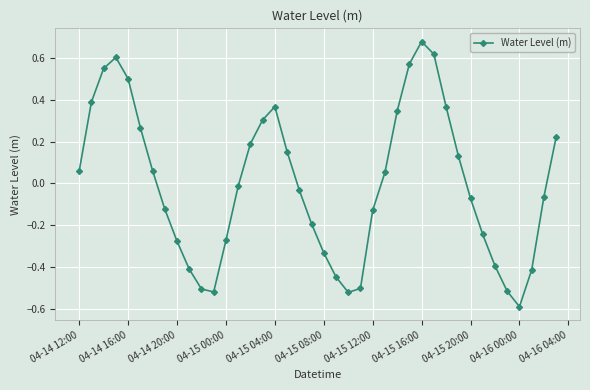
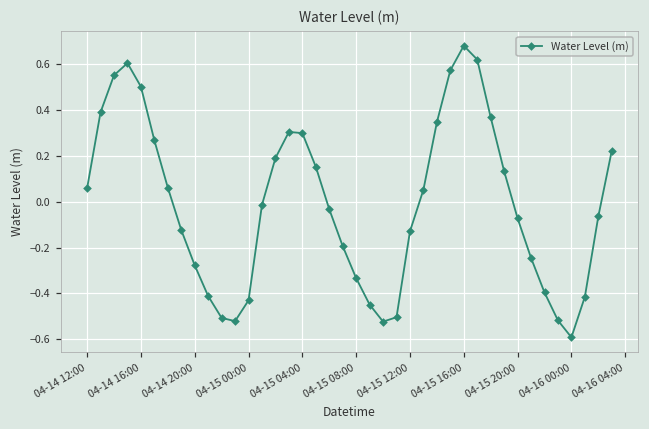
04-15 00:00: -0.27 -> -0.43
04-15 04:00: 0.37 -> 0.30
